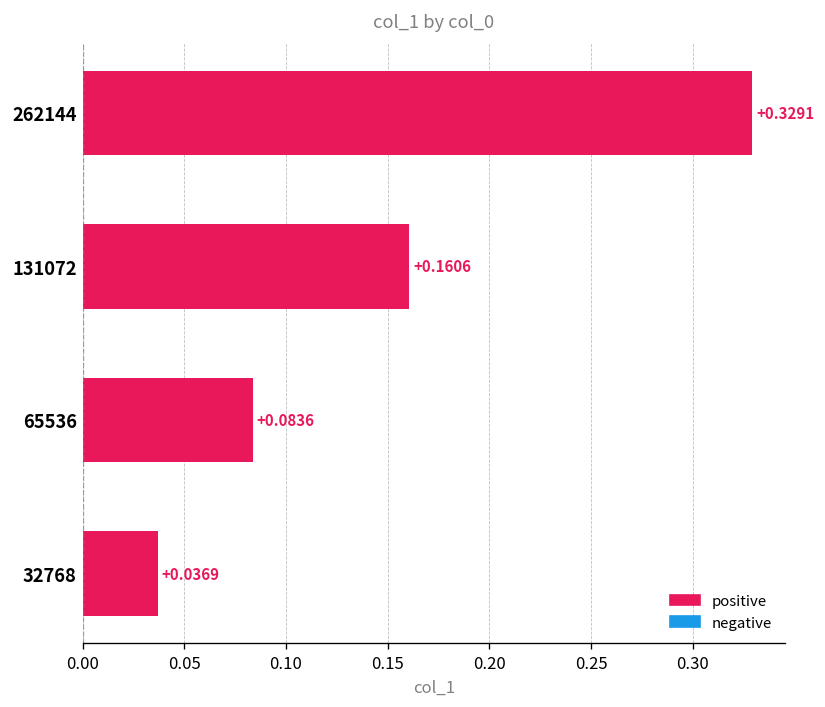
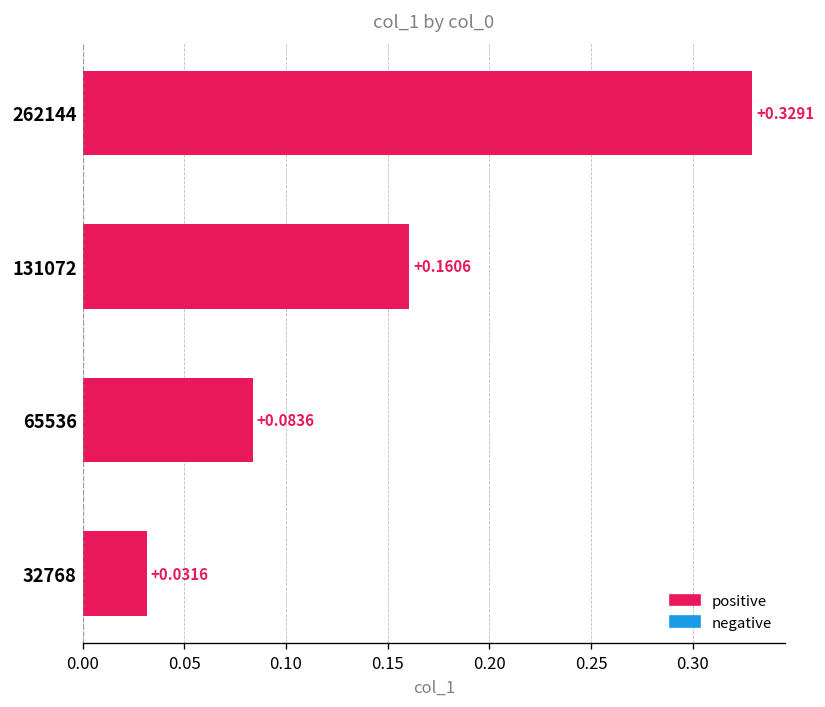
32768: +0.0369 -> +0.0316
